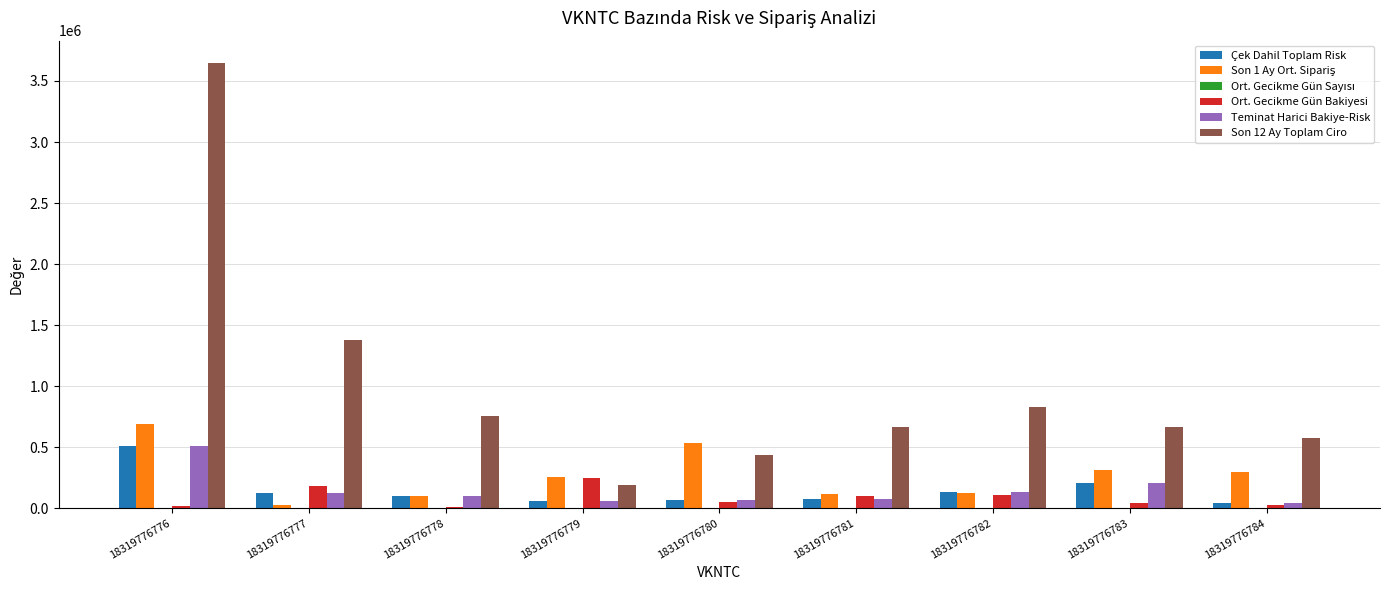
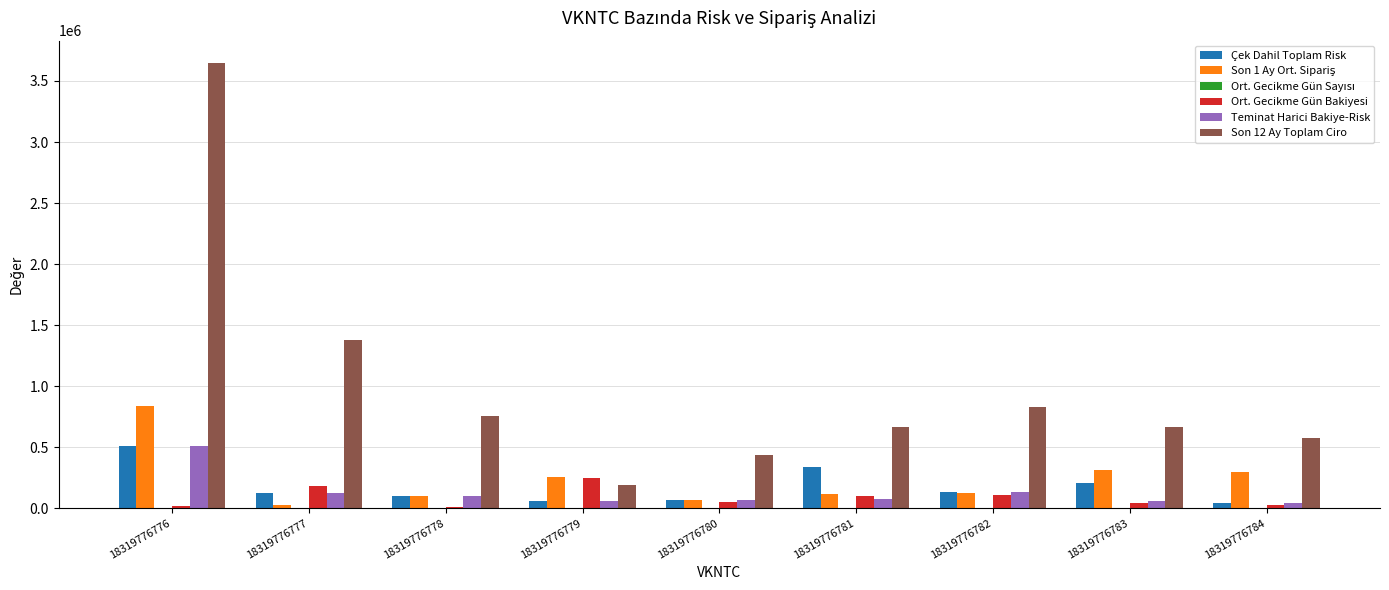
Son 1 Ay Ort. Sipariş, 18319776776: 690000 -> 840000
Son 1 Ay Ort. Sipariş, 18319776780: 530000 -> 70000
Çek Dahil Toplam Risk, 18319776781: 80000 -> 340000
Teminat Harici Bakiye-Risk, 18319776783: 210000 -> 60000
